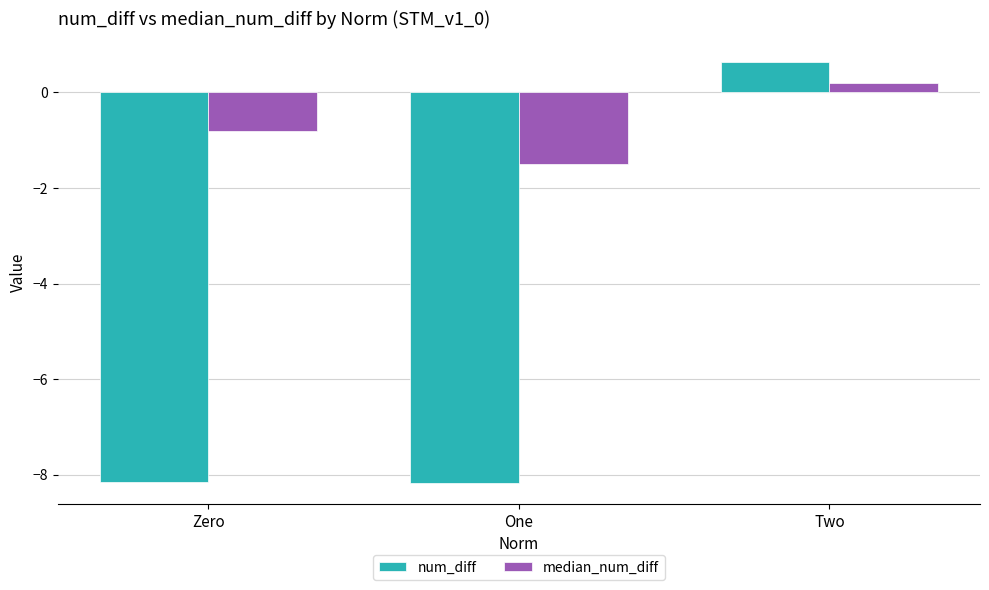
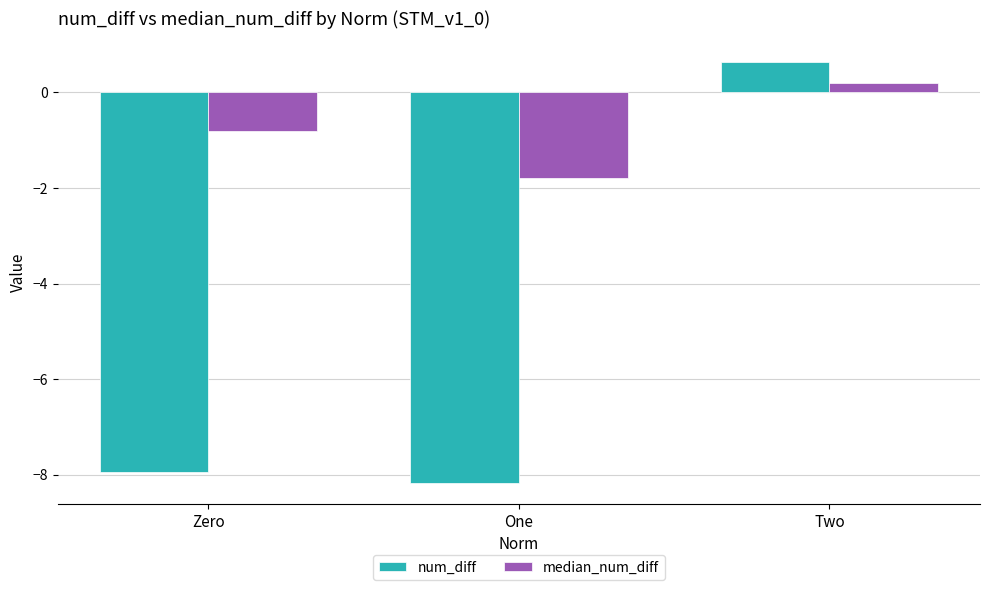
num_diff, Zero: -8.2 -> -8.0
median_num_diff, One: -1.5 -> -1.8
